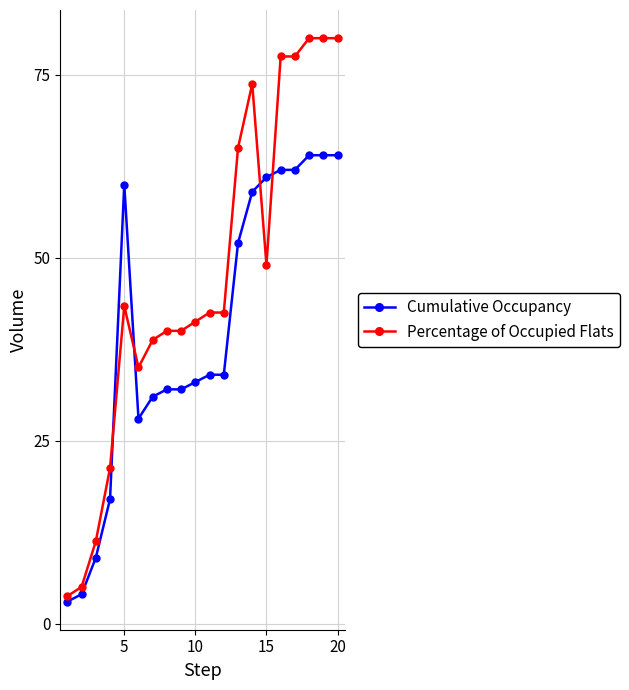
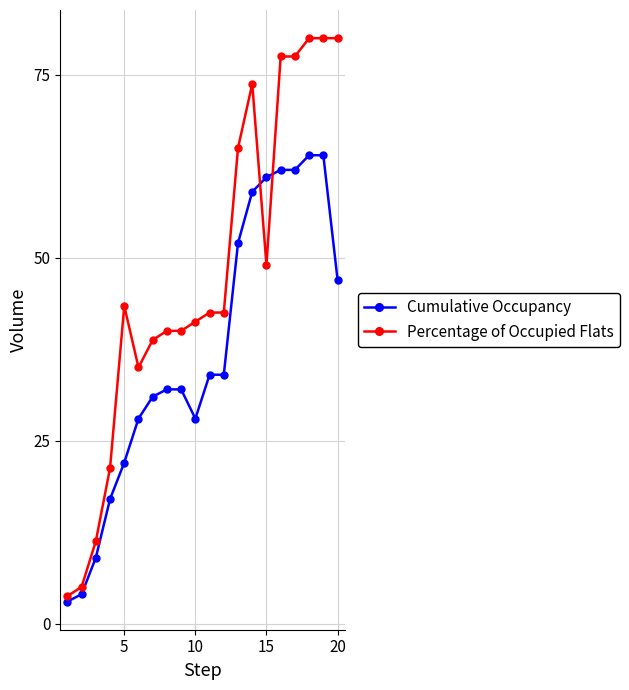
Cumulative Occupancy, 5: 60 -> 22
Cumulative Occupancy, 10: 33 -> 28
Cumulative Occupancy, 20: 64 -> 47
